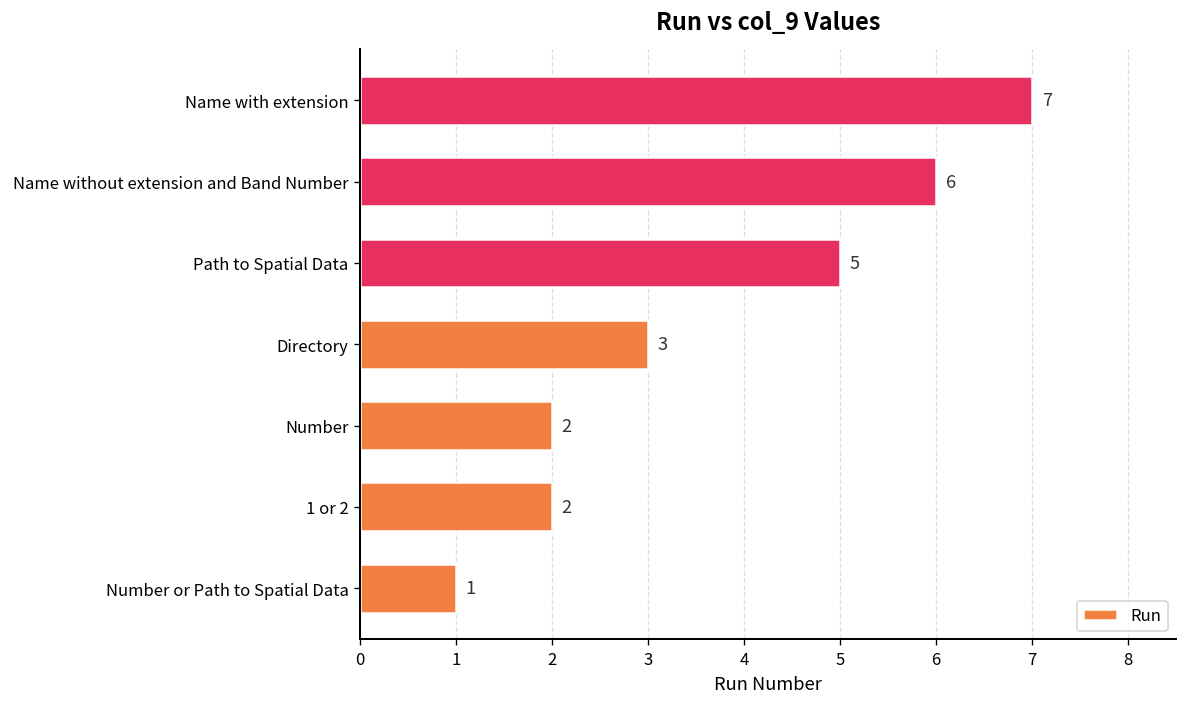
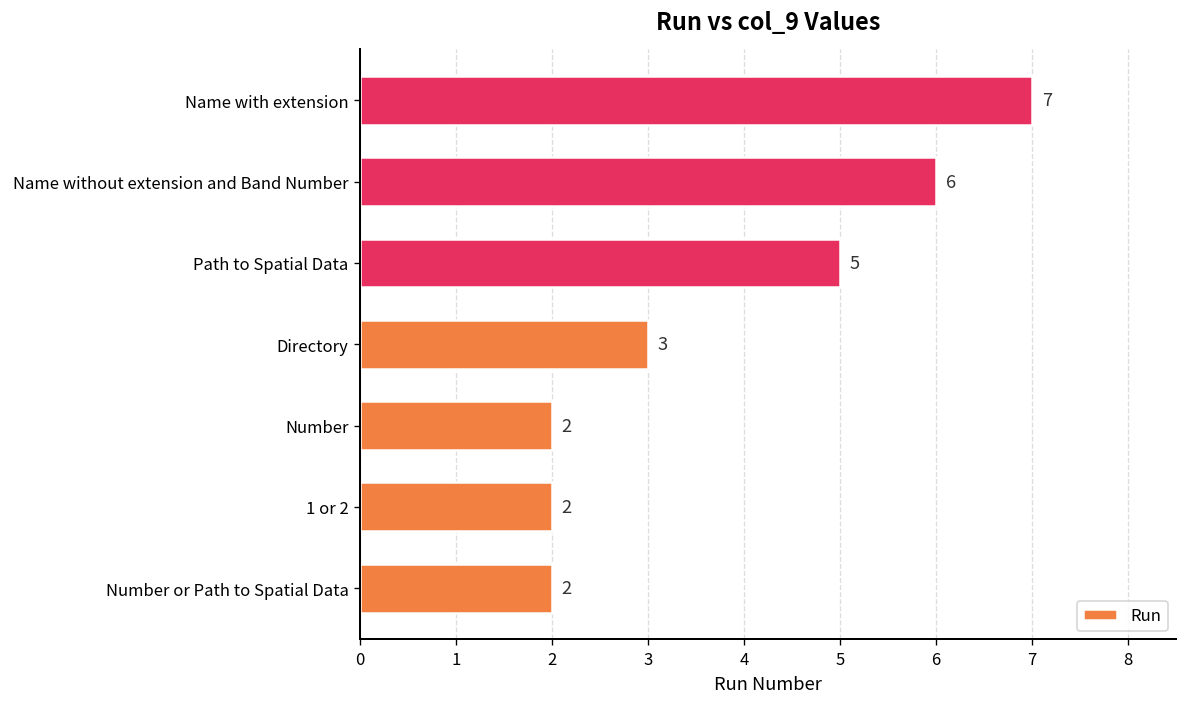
Number or Path to Spatial Data: 1 -> 2
